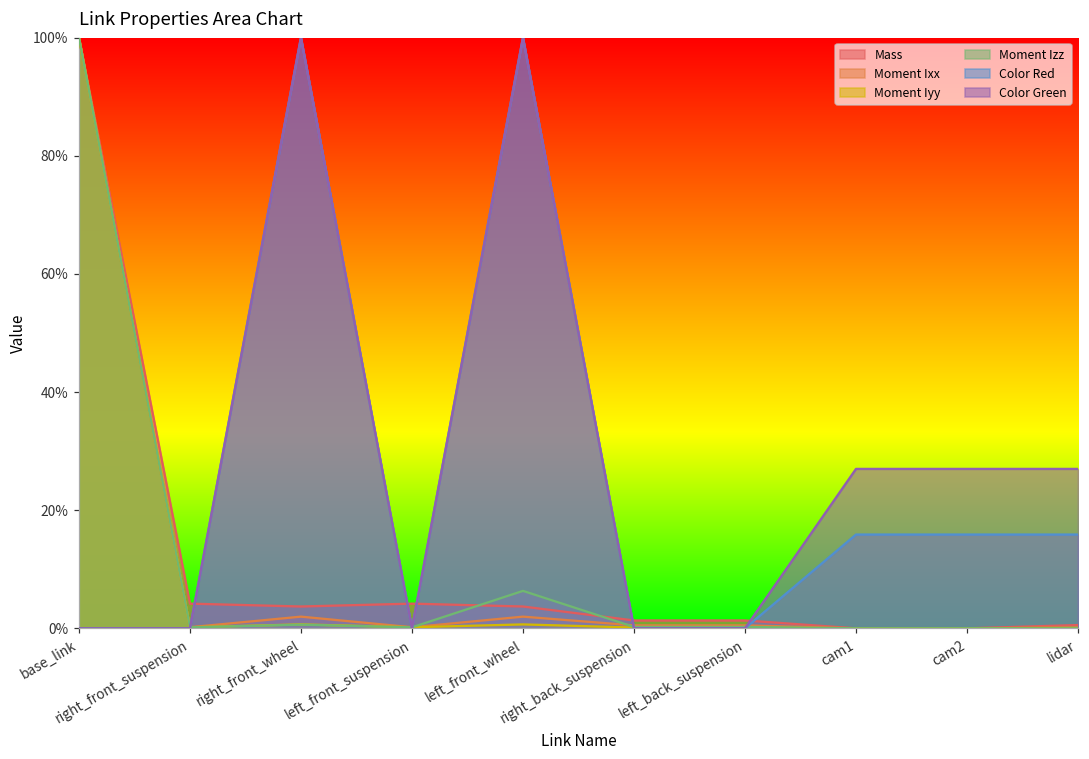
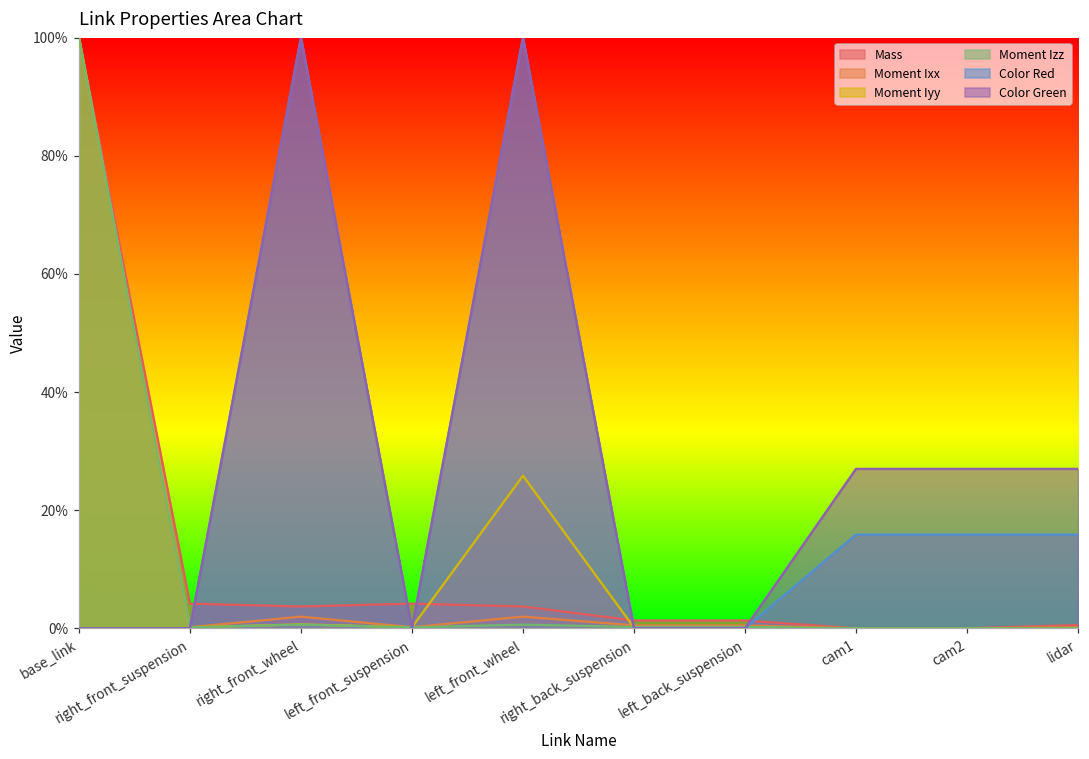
Moment Iyy, left_front_wheel: 1% -> 26%
Moment Izz, left_front_wheel: 6% -> 1%
